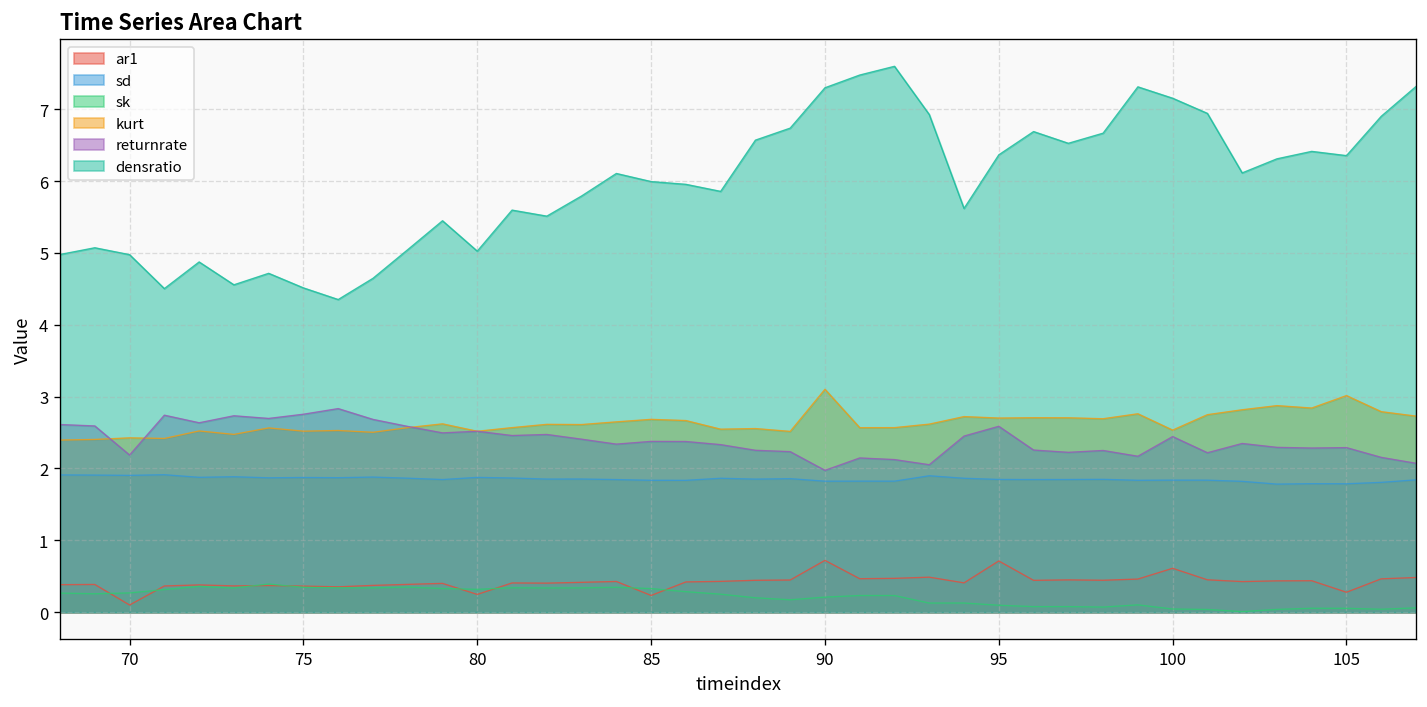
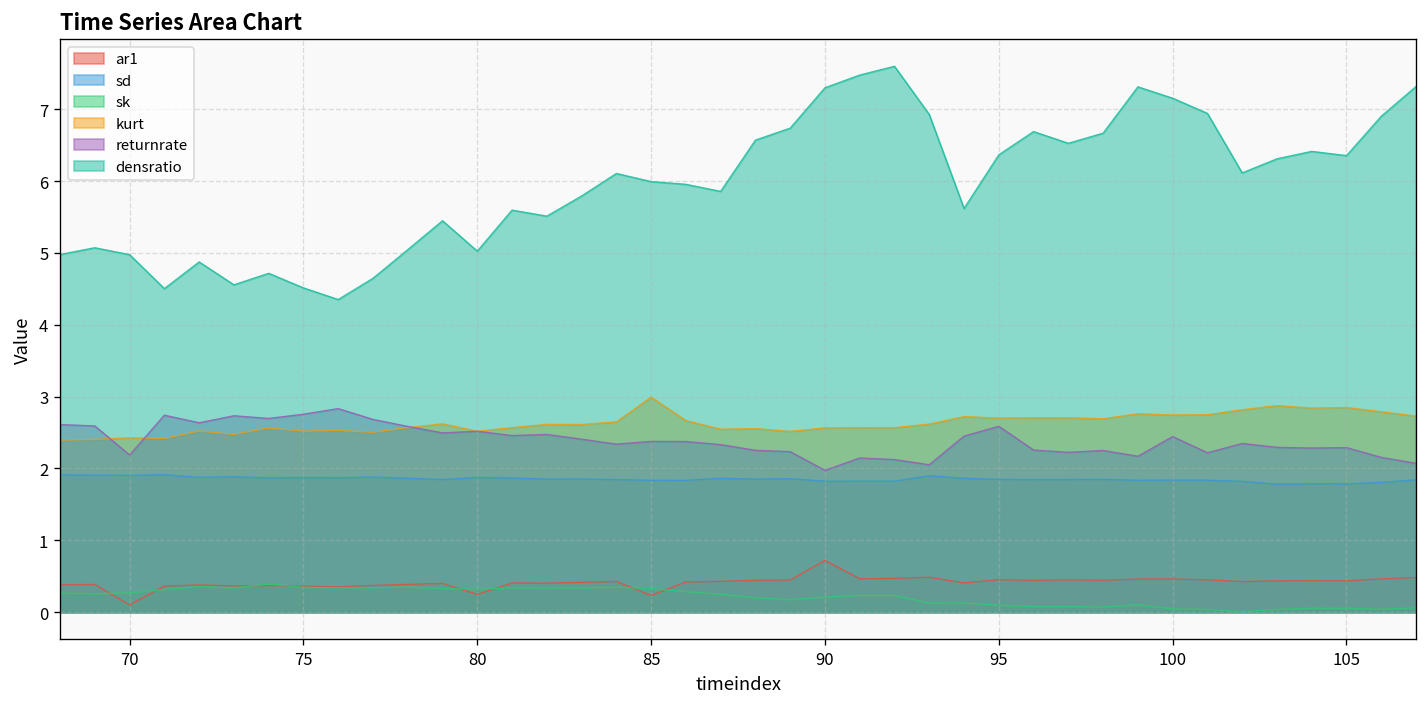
kurt, 85: 2.7 -> 3.0
kurt, 90: 3.1 -> 2.6
ar1, 95: 0.7 -> 0.5
ar1, 100: 0.6 -> 0.5
kurt, 100: 2.5 -> 2.7
ar1, 105: 0.3 -> 0.4
kurt, 105: 3.0 -> 2.8
